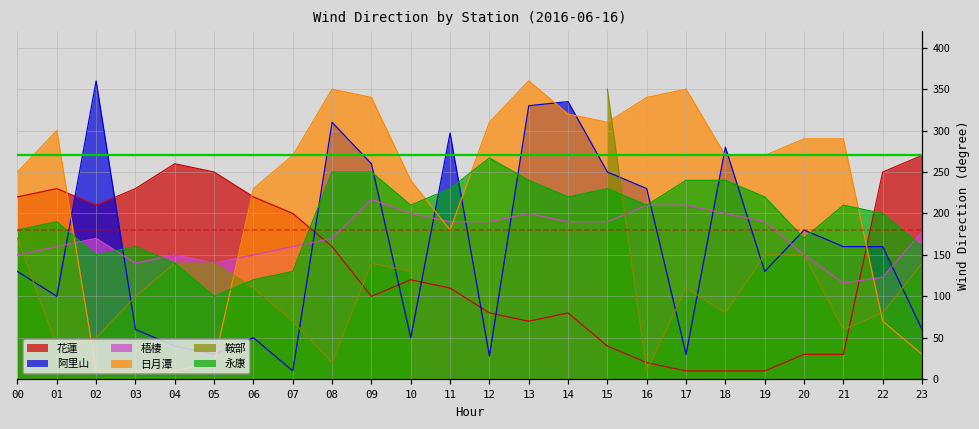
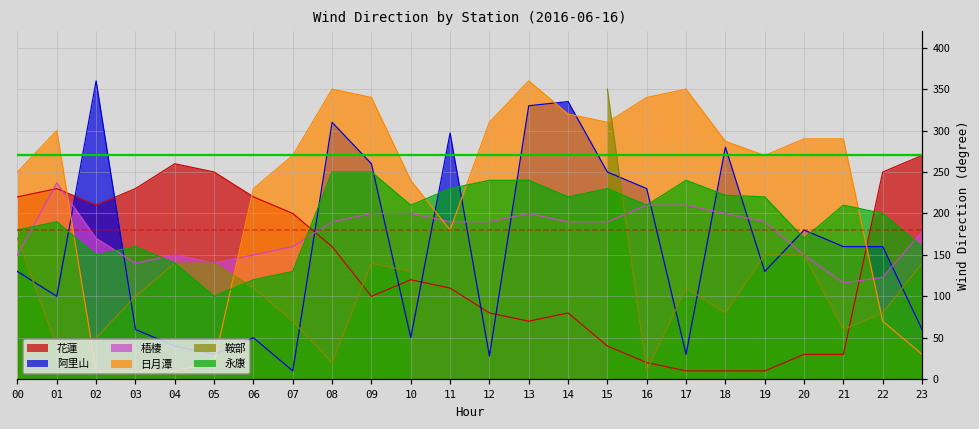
梧棲, 01: 160 -> 240
梧棲, 08: 170 -> 190
梧棲, 09: 220 -> 200
永康, 12: 270 -> 240
日月潭, 18: 270 -> 290
永康, 18: 240 -> 220
